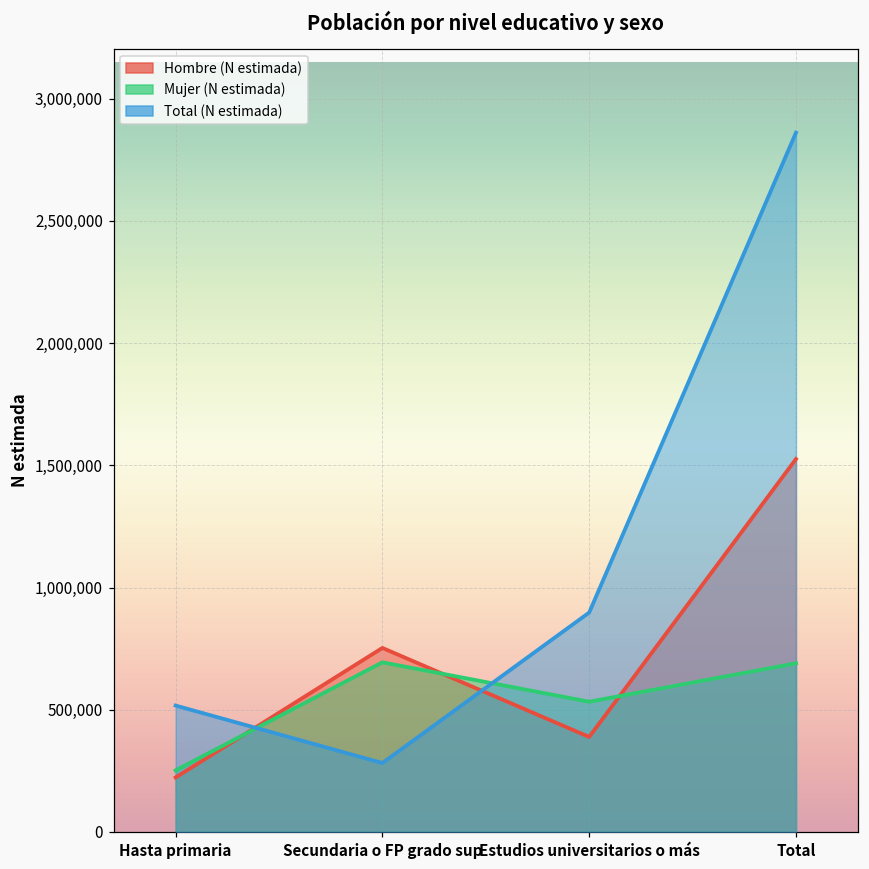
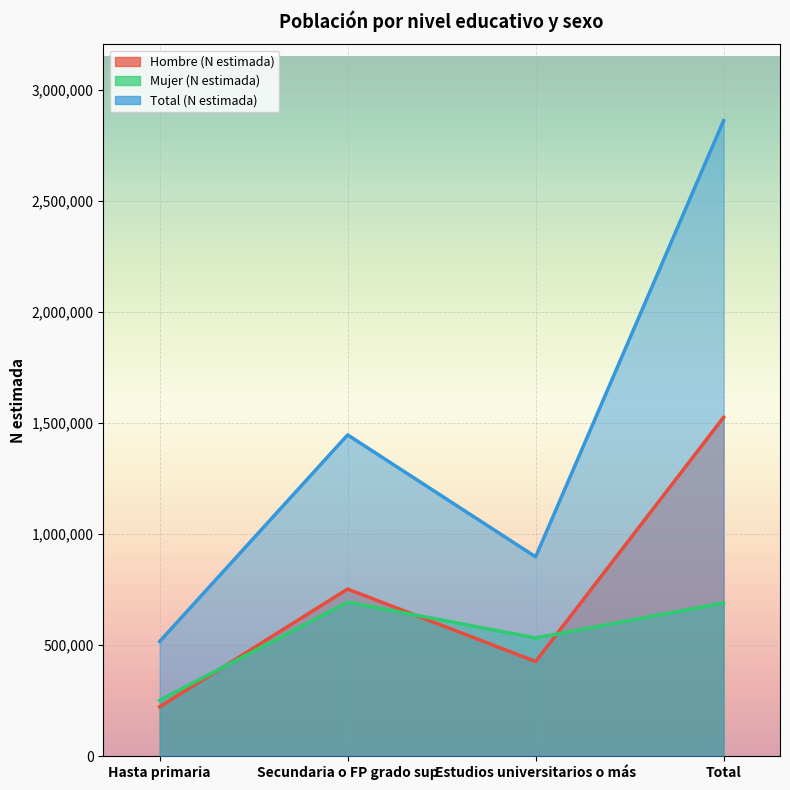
Total (N estimada), Secundaria o FP grado sup: 280,000 -> 1,450,000
Hombre (N estimada), Estudios universitarios o más: 390,000 -> 430,000
